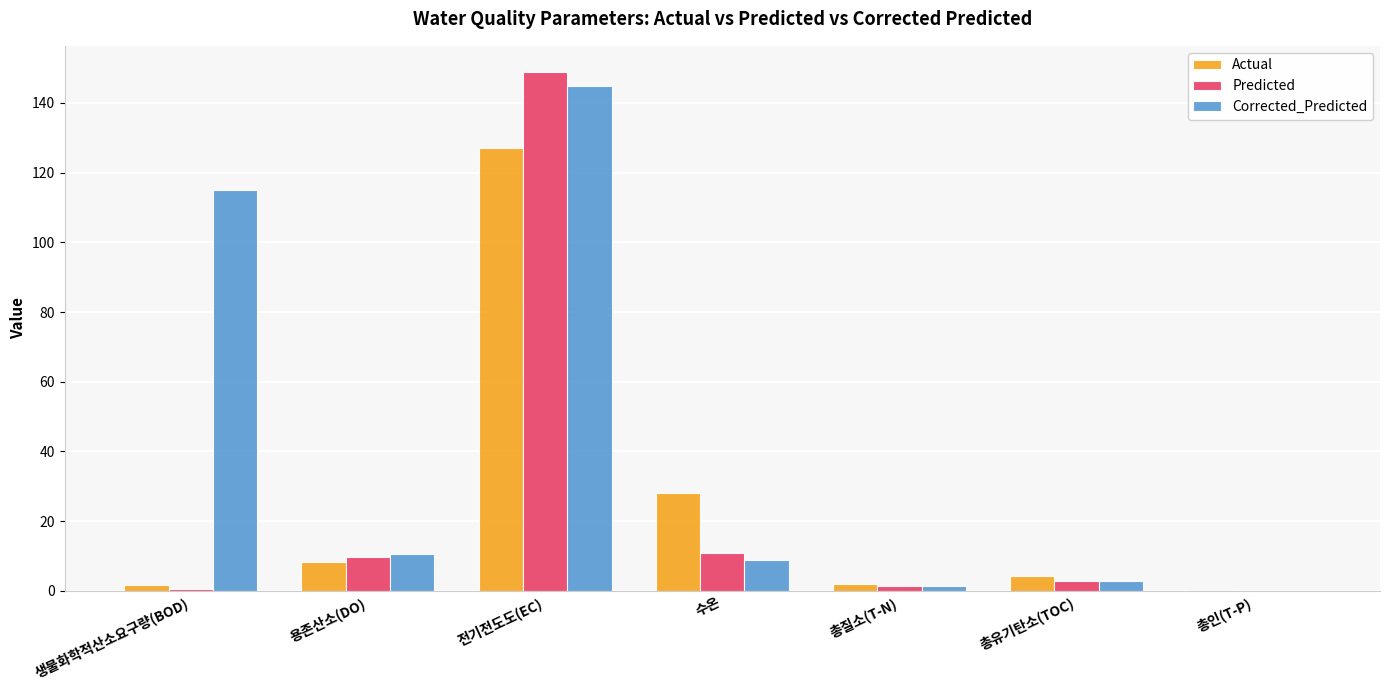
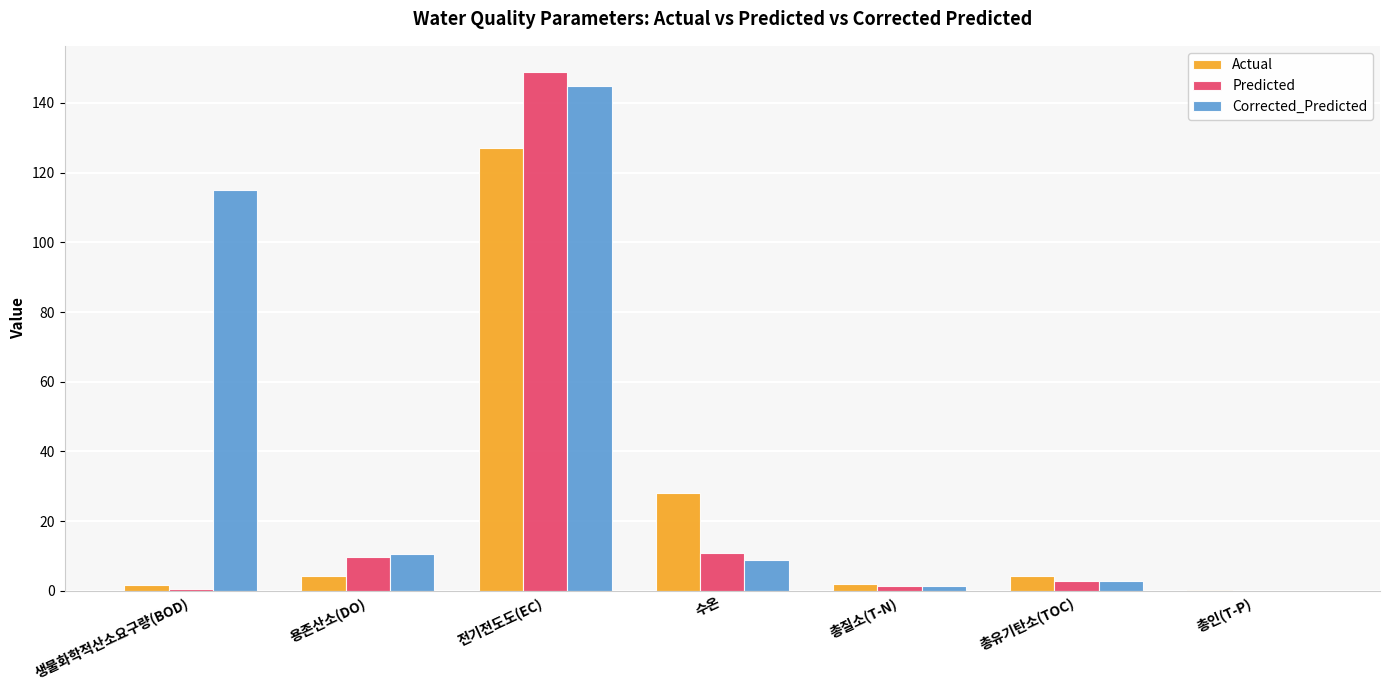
Actual, 용존산소(DO): 8 -> 4
